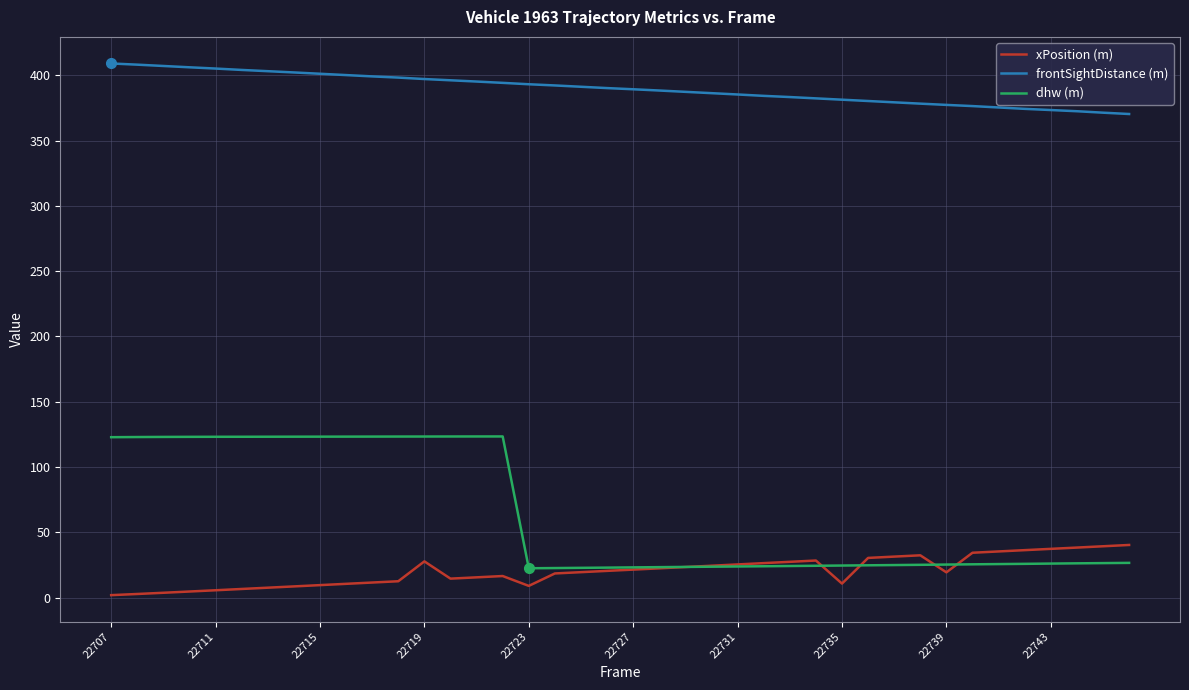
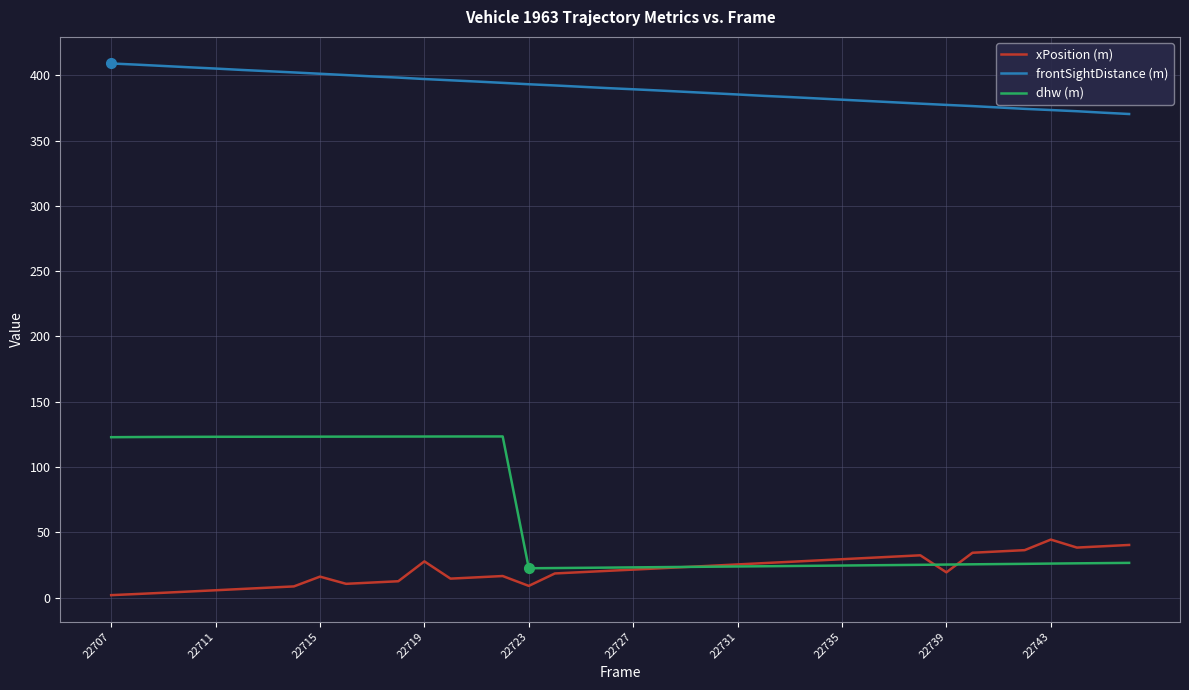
xPosition (m), 22715: 10 -> 16
xPosition (m), 22735: 11 -> 29
xPosition (m), 22743: 37 -> 44
